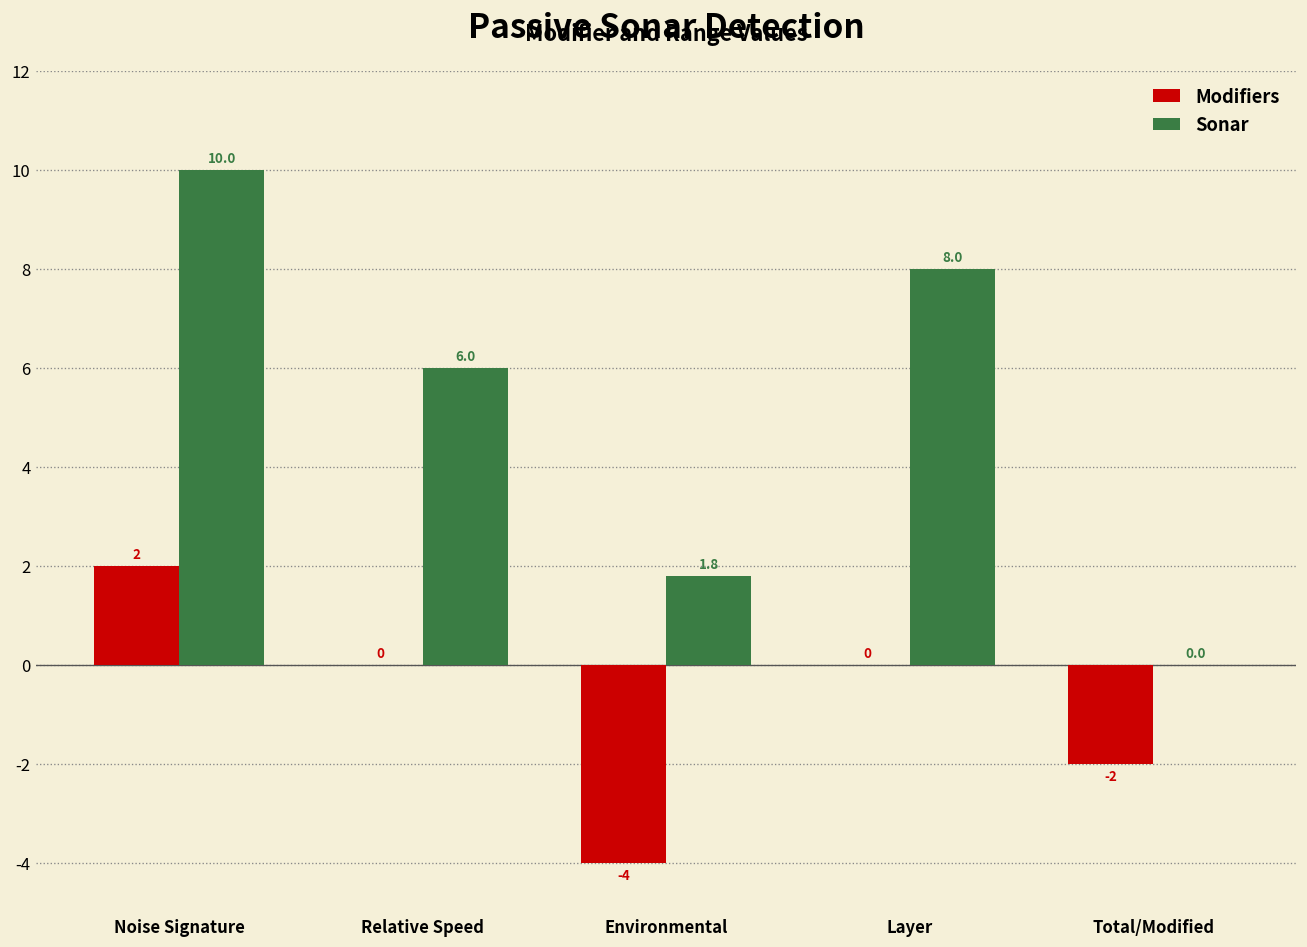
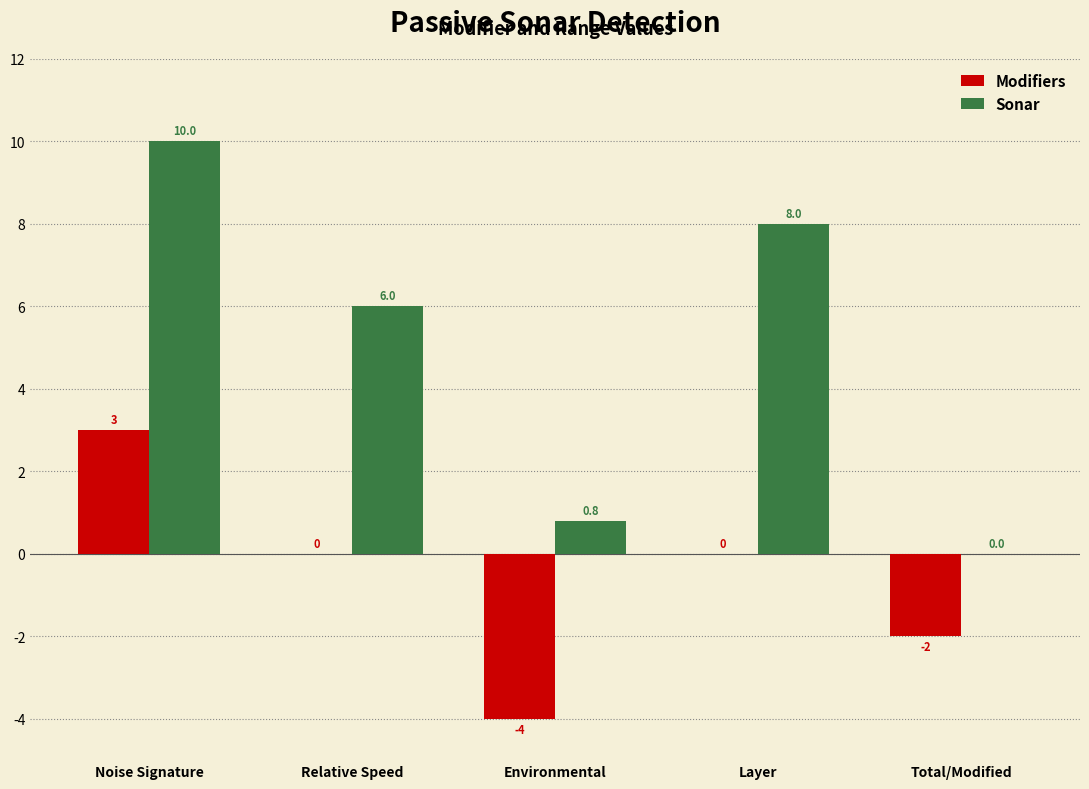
Modifiers, Noise Signature: 2 -> 3
Sonar, Environmental: 1.8 -> 0.8
